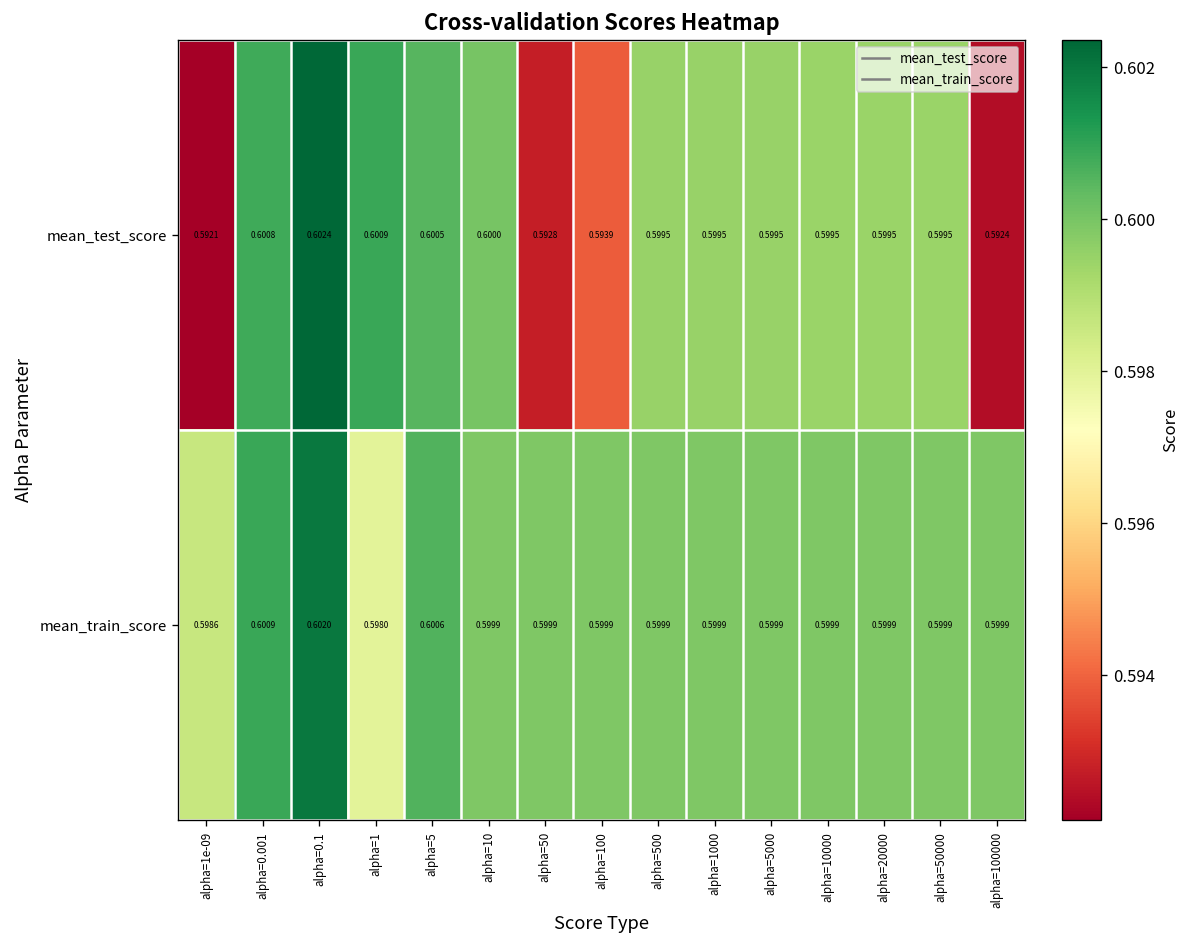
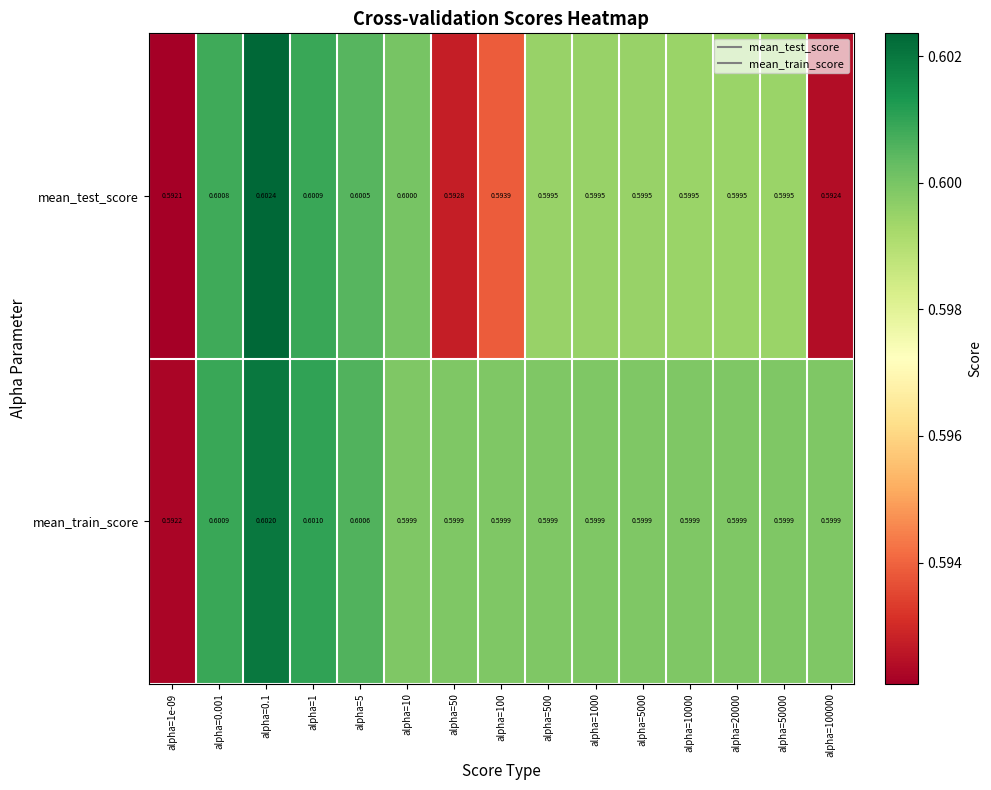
mean_train_score, alpha=1e-09: 0.5986 -> 0.5922
mean_train_score, alpha=1: 0.5980 -> 0.6010
